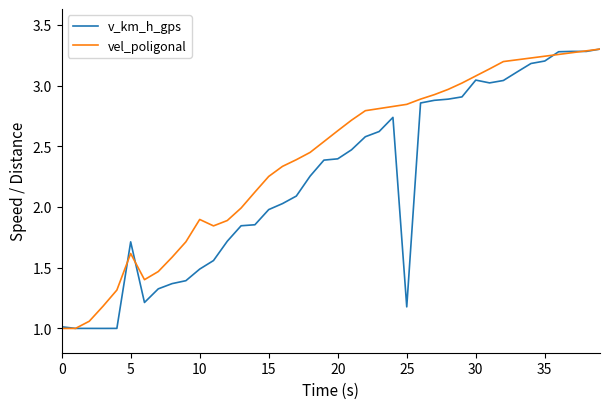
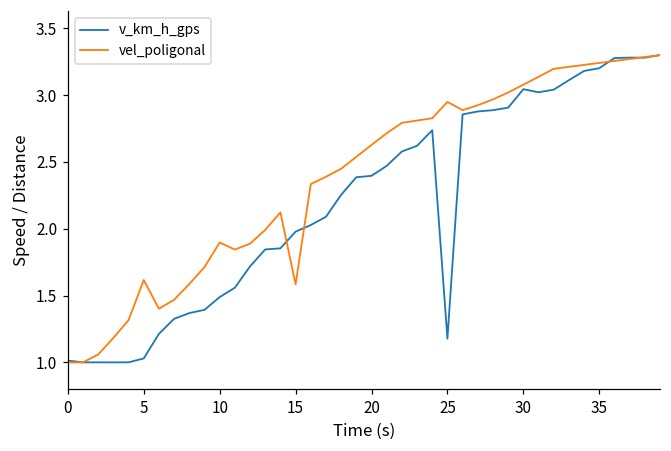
v_km_h_gps, 5: 1.71 -> 1.03
vel_poligonal, 15: 2.25 -> 1.58
vel_poligonal, 25: 2.84 -> 2.95
